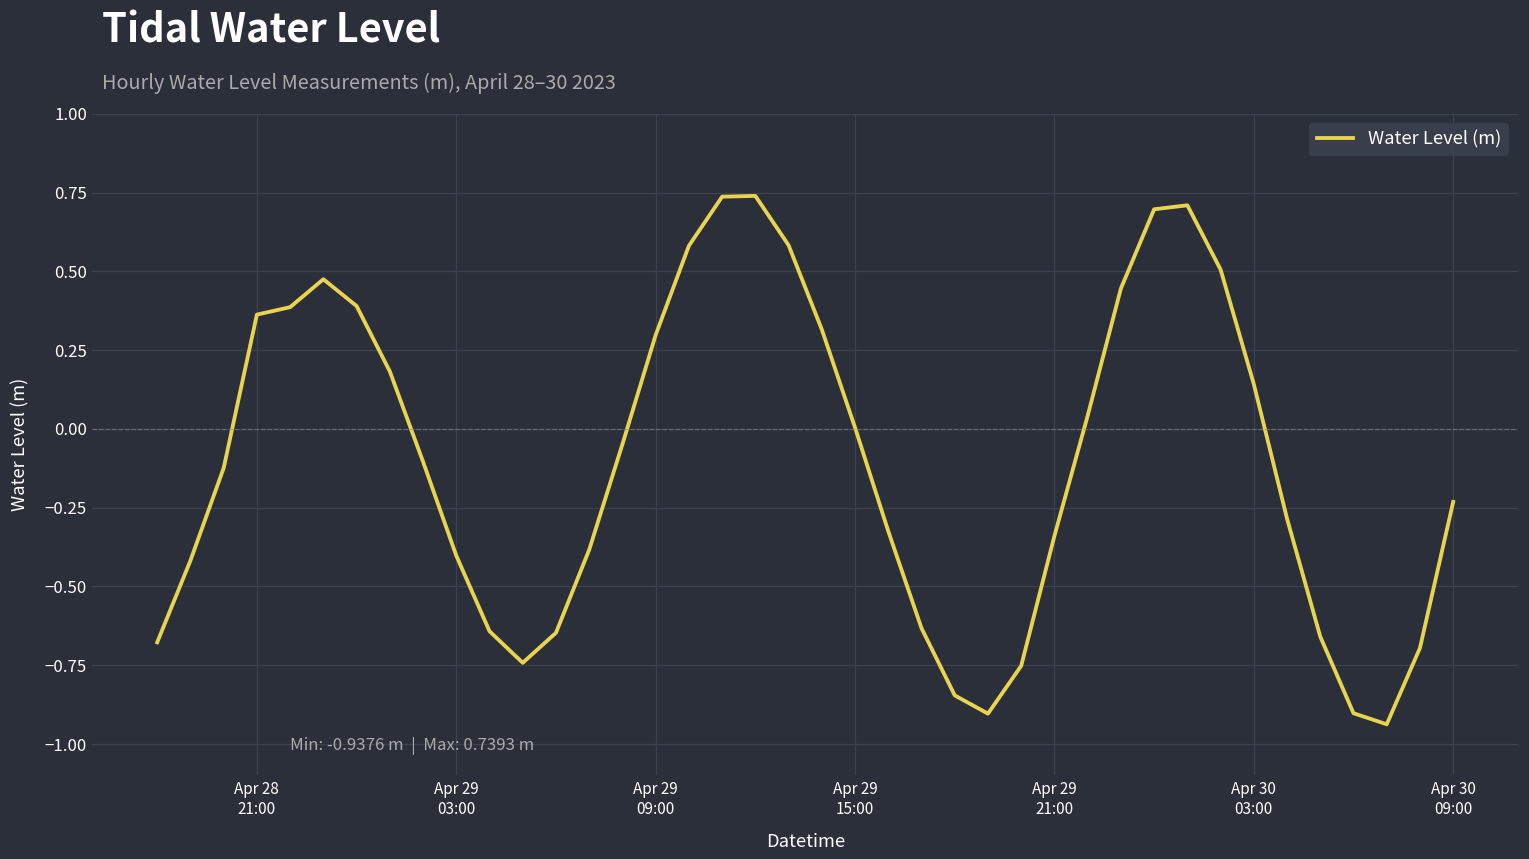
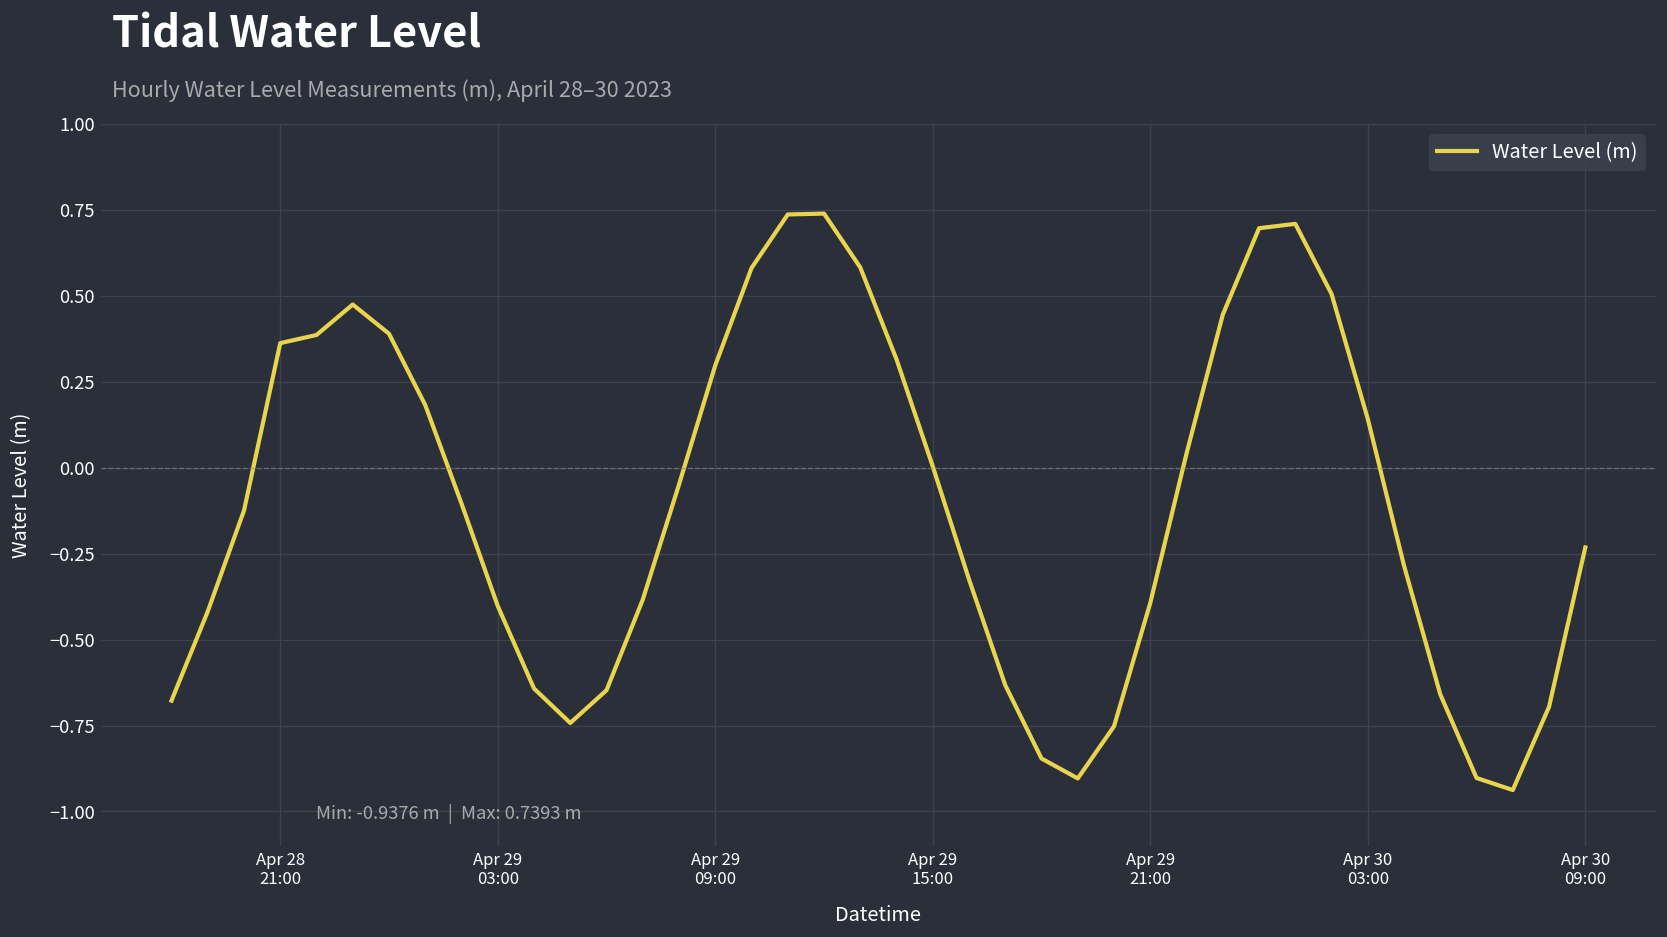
Apr 29 21:00: -0.34 -> -0.39
